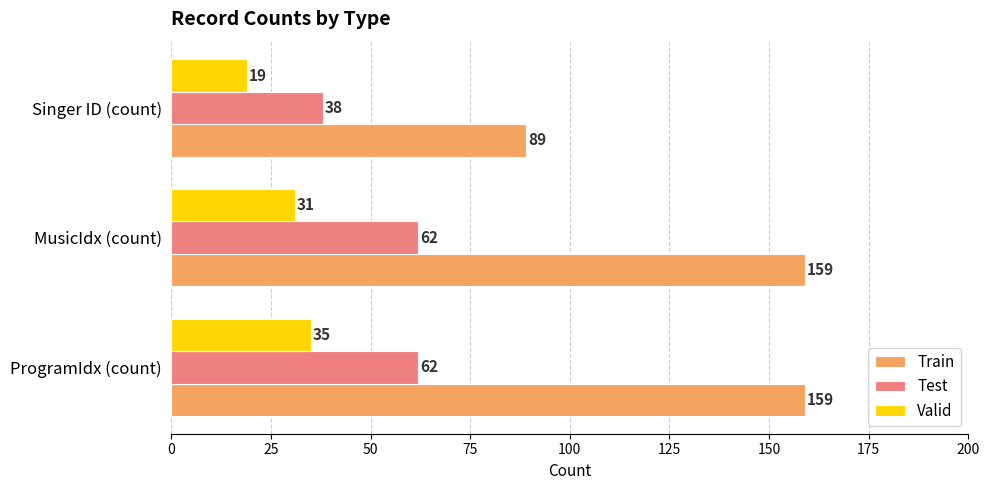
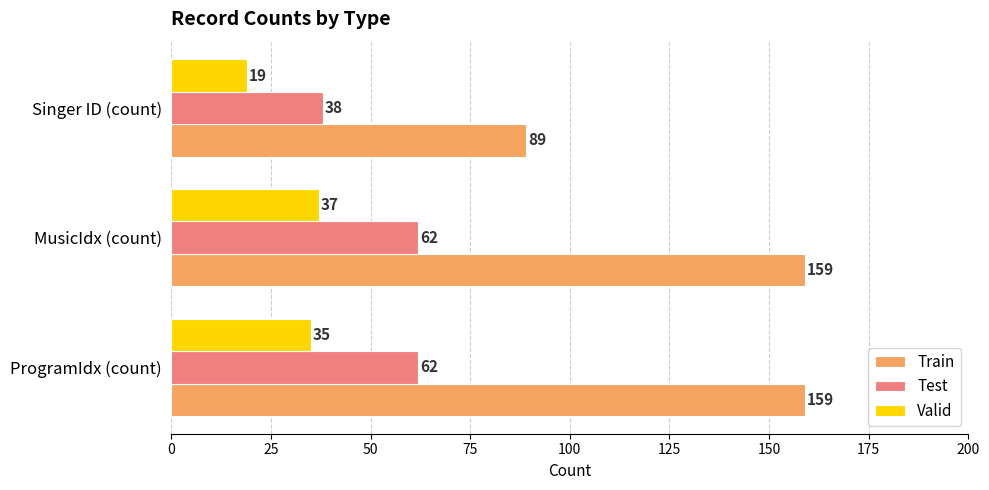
Valid, MusicIdx (count): 31 -> 37
